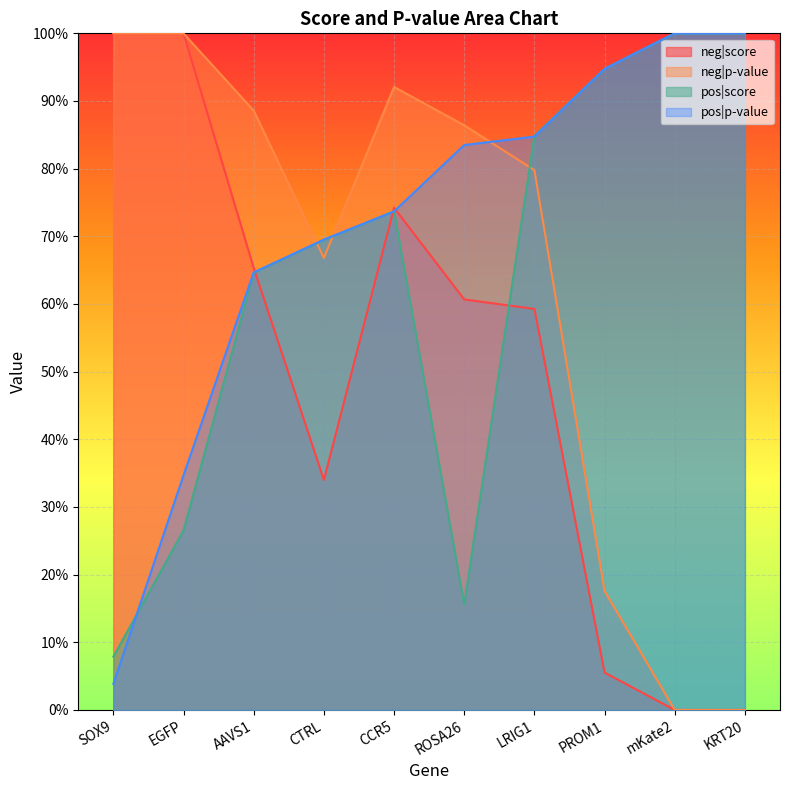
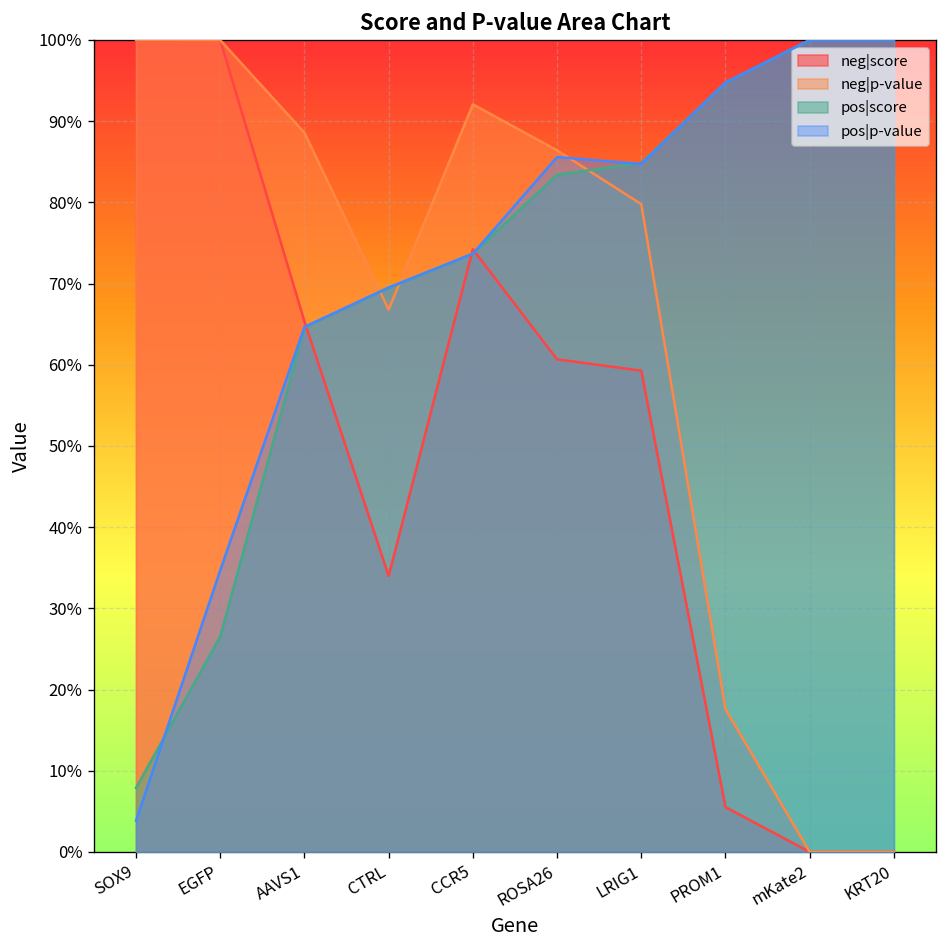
pos|score, ROSA26: 16% -> 83%
pos|p-value, ROSA26: 83% -> 86%
